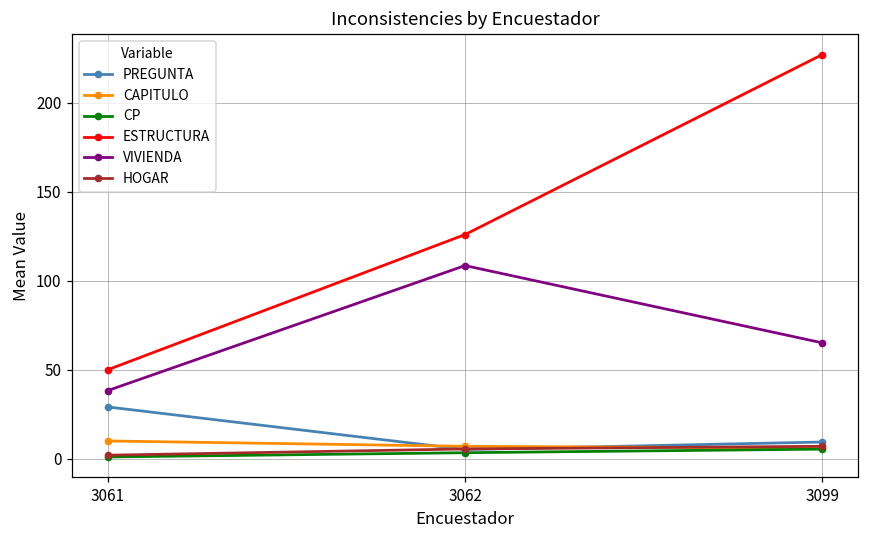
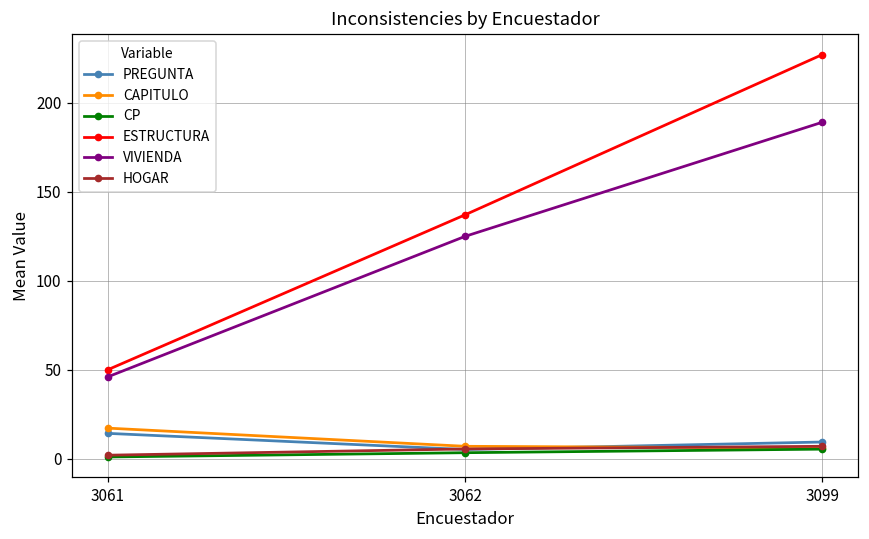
PREGUNTA, 3061: 29 -> 14
CAPITULO, 3061: 10 -> 17
VIVIENDA, 3061: 38 -> 46
ESTRUCTURA, 3062: 126 -> 137
VIVIENDA, 3062: 109 -> 125
VIVIENDA, 3099: 65 -> 189
